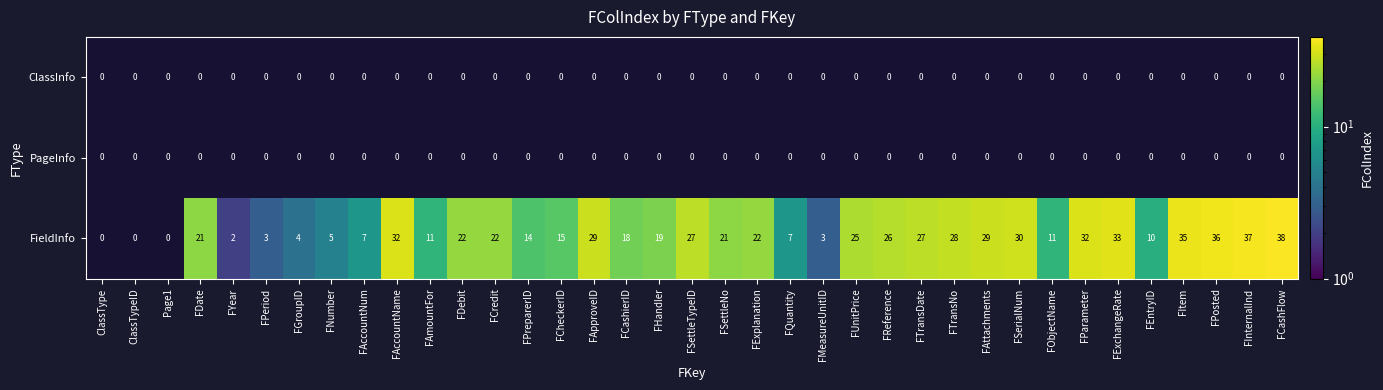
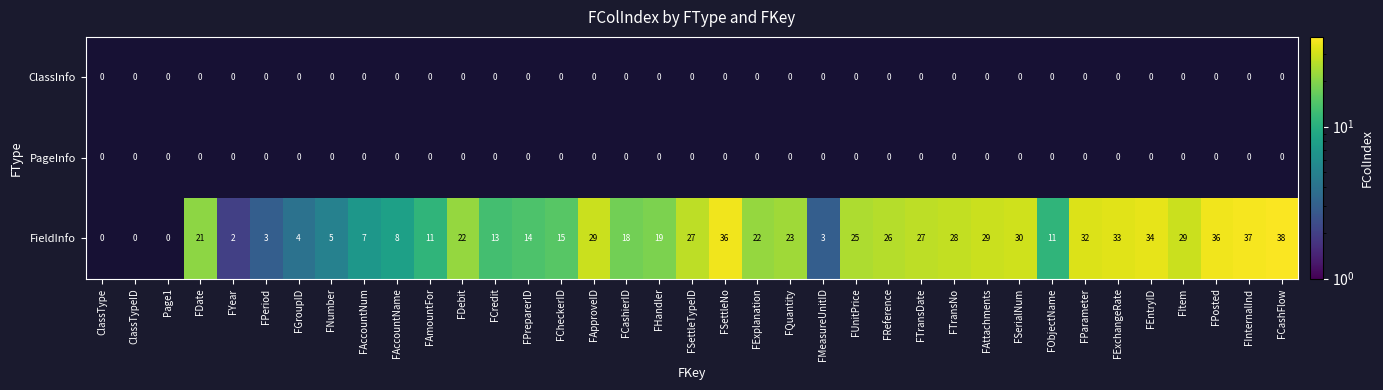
FieldInfo, FAccountName: 32 -> 8
FieldInfo, FCredit: 22 -> 13
FieldInfo, FSettleNo: 21 -> 36
FieldInfo, FQuantity: 7 -> 23
FieldInfo, FEntryID: 10 -> 34
FieldInfo, FItem: 35 -> 29
